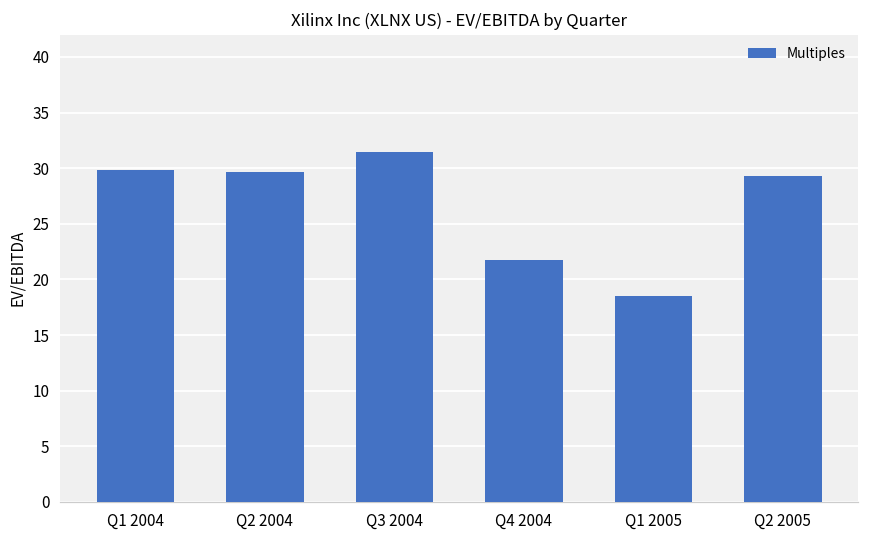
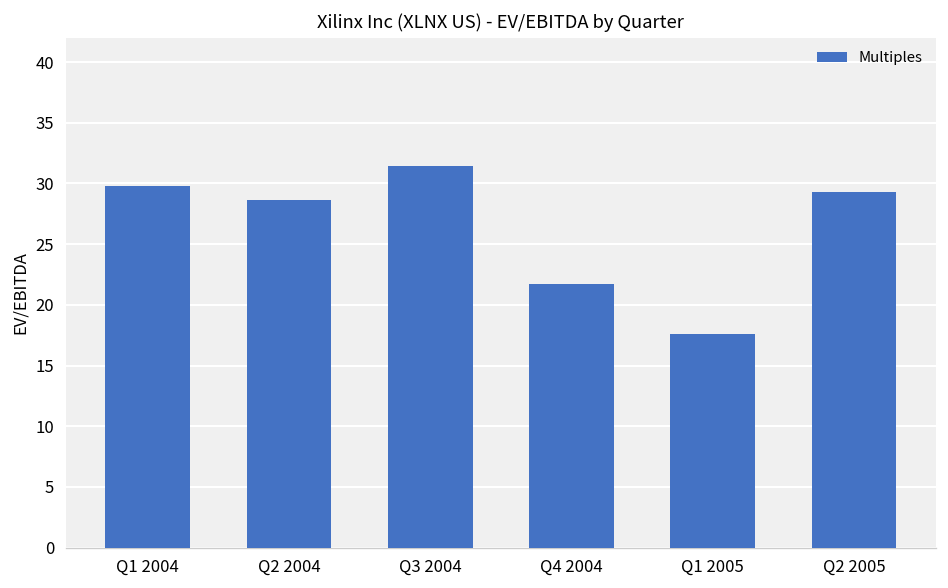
Q2 2004: 29.7 -> 28.6
Q1 2005: 18.5 -> 17.6
